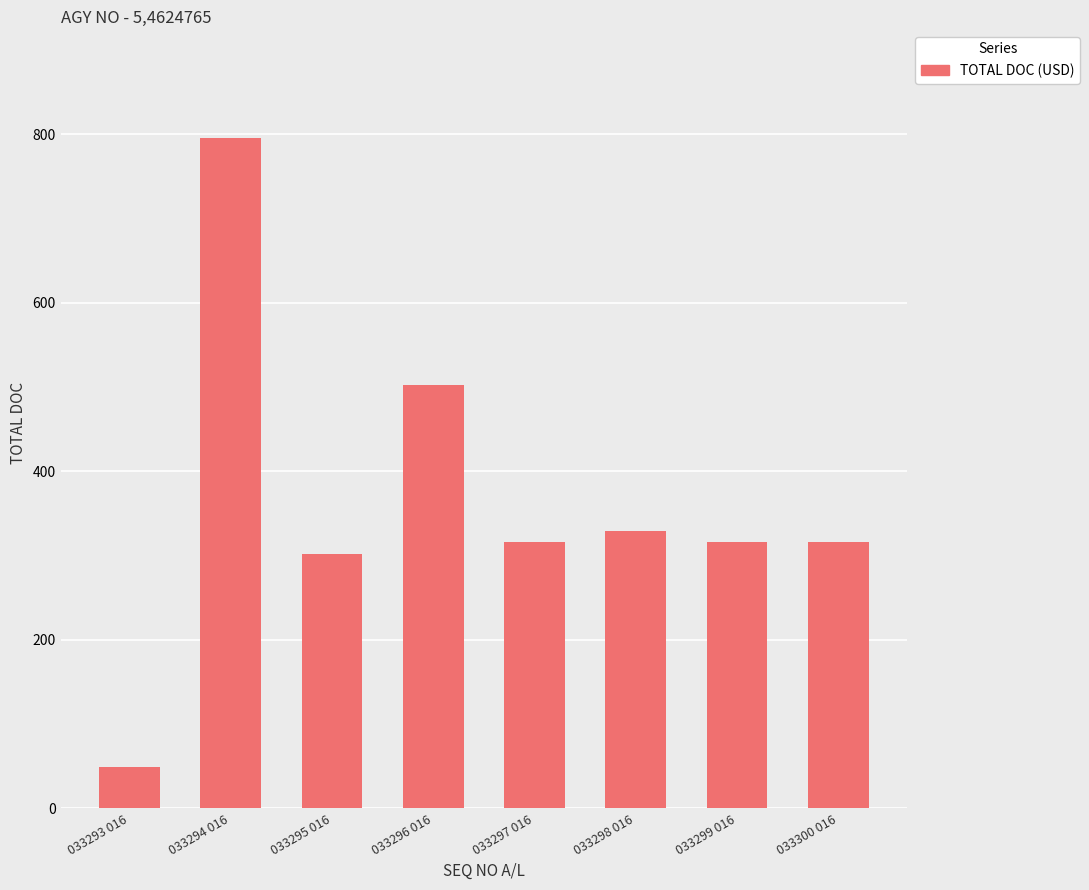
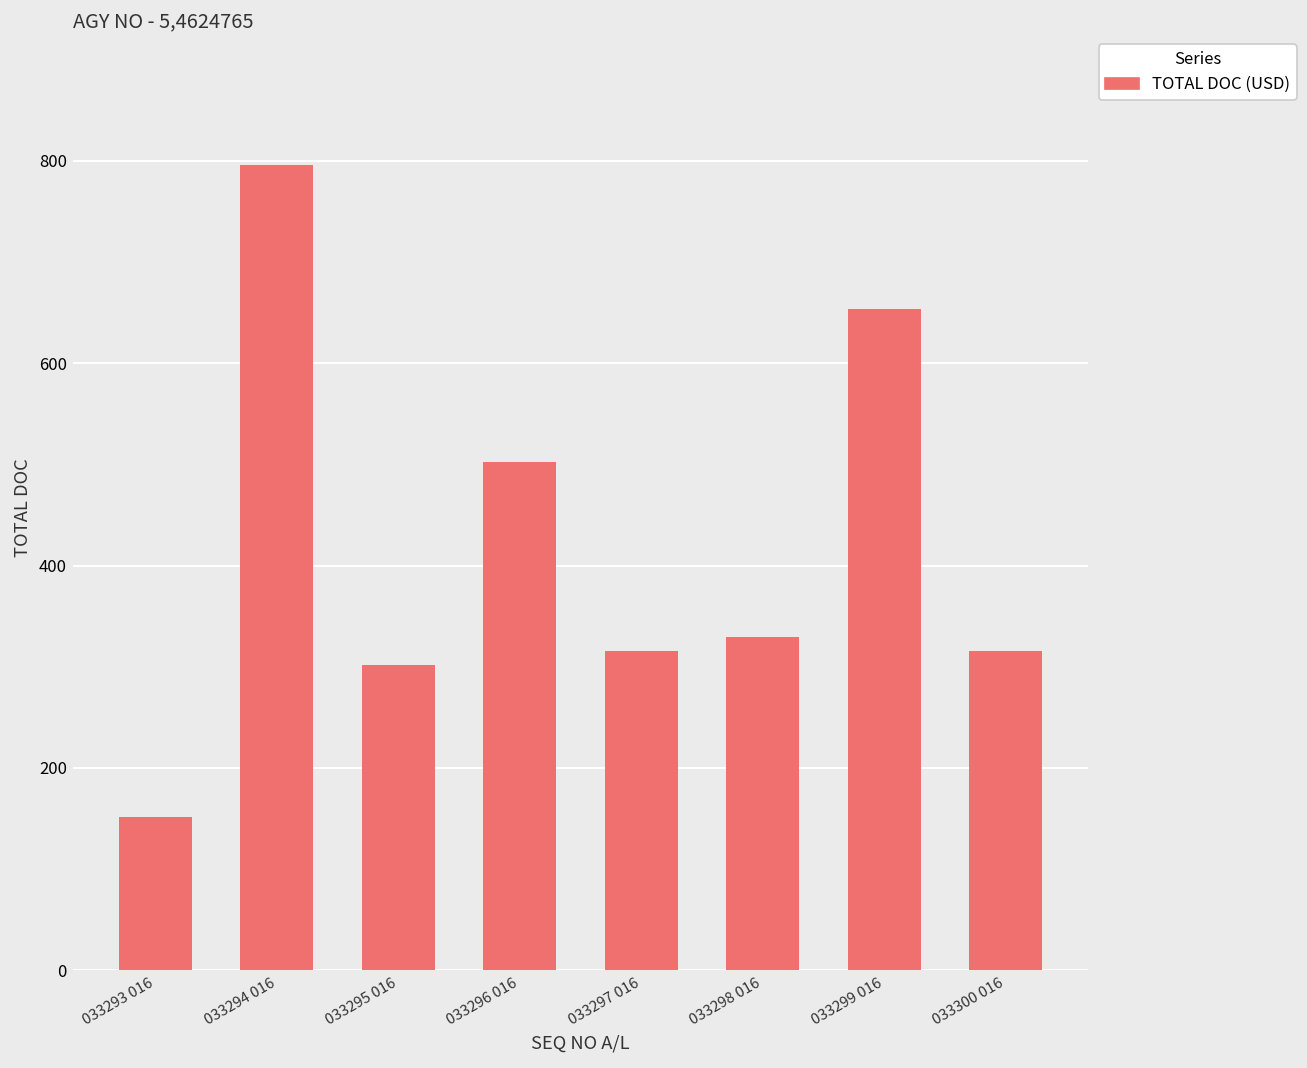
033293 016: 50 -> 150
033299 016: 320 -> 650
